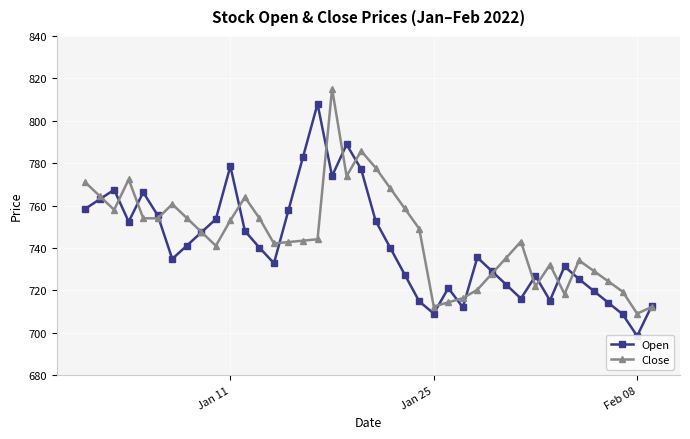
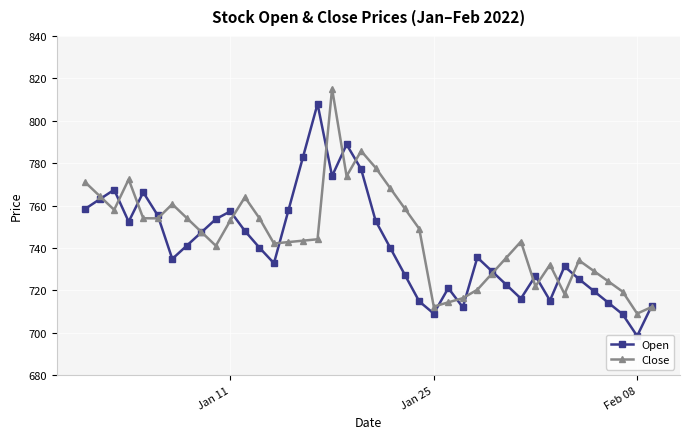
Open, Jan 11: 779 -> 757
